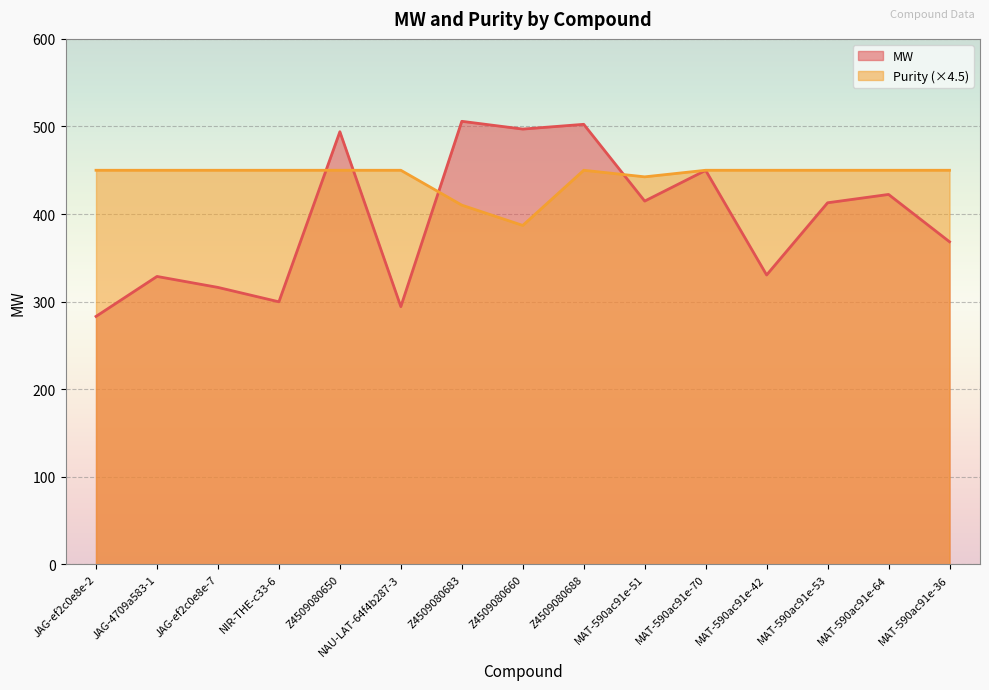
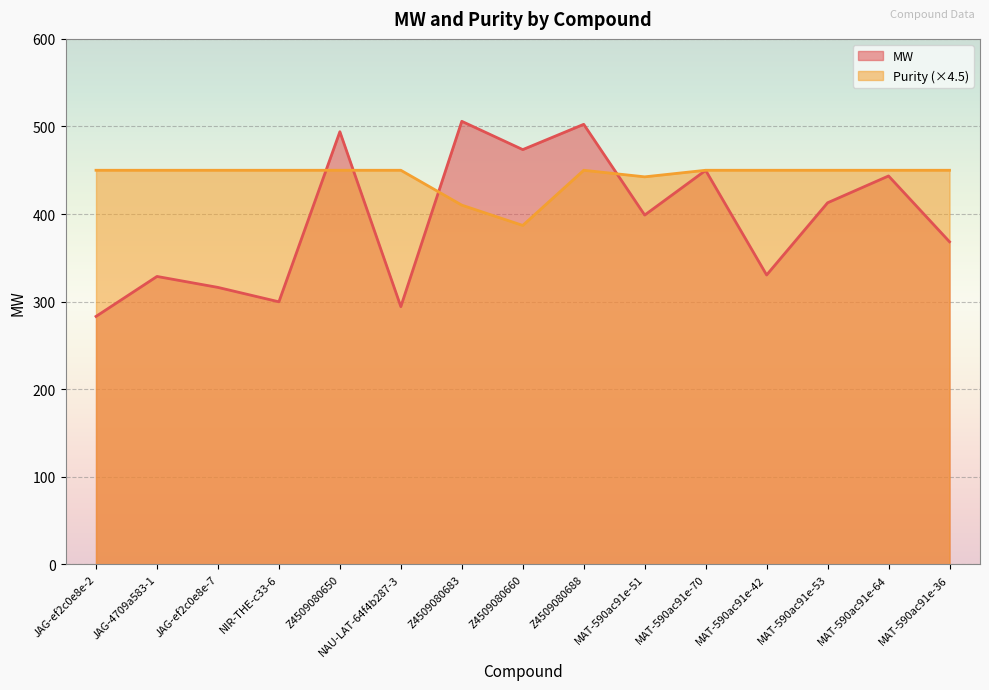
MW, Z4509080660: 500 -> 470
MW, MAT-590ac91e-51: 410 -> 400
MW, MAT-590ac91e-64: 420 -> 440
